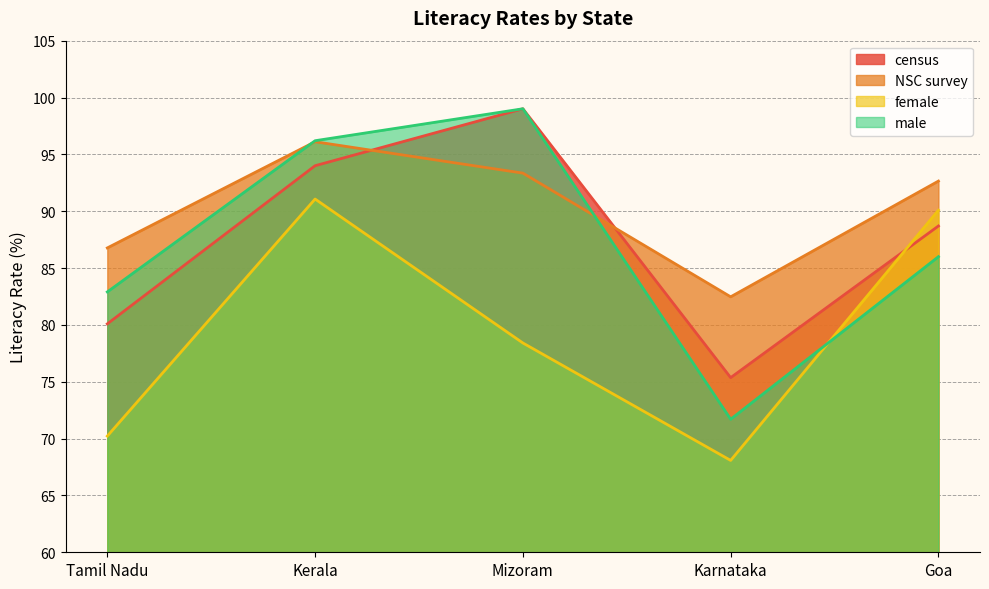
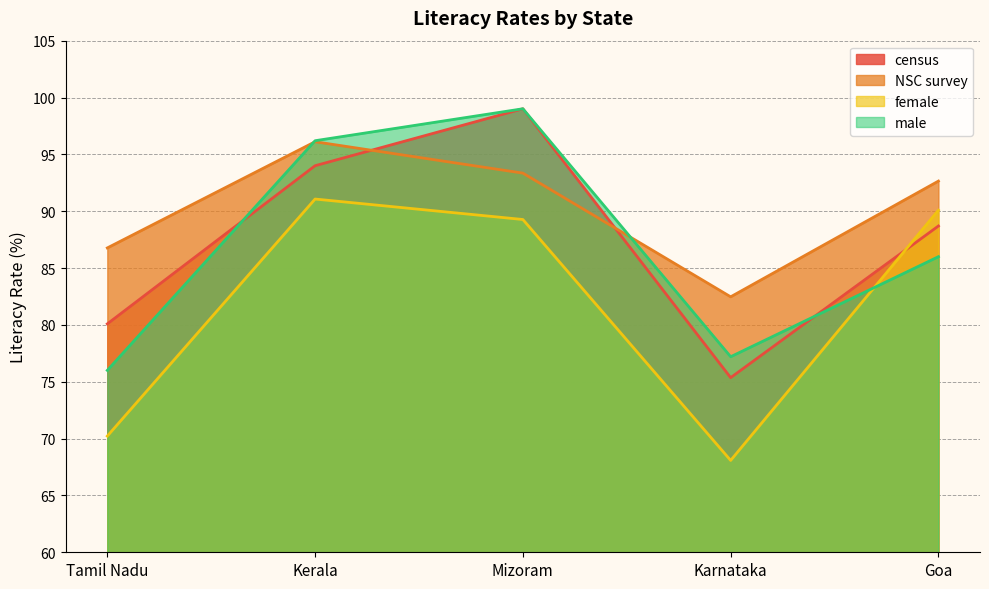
male, Tamil Nadu: 82.9 -> 76.0
female, Mizoram: 78.4 -> 89.3
male, Karnataka: 71.7 -> 77.2
